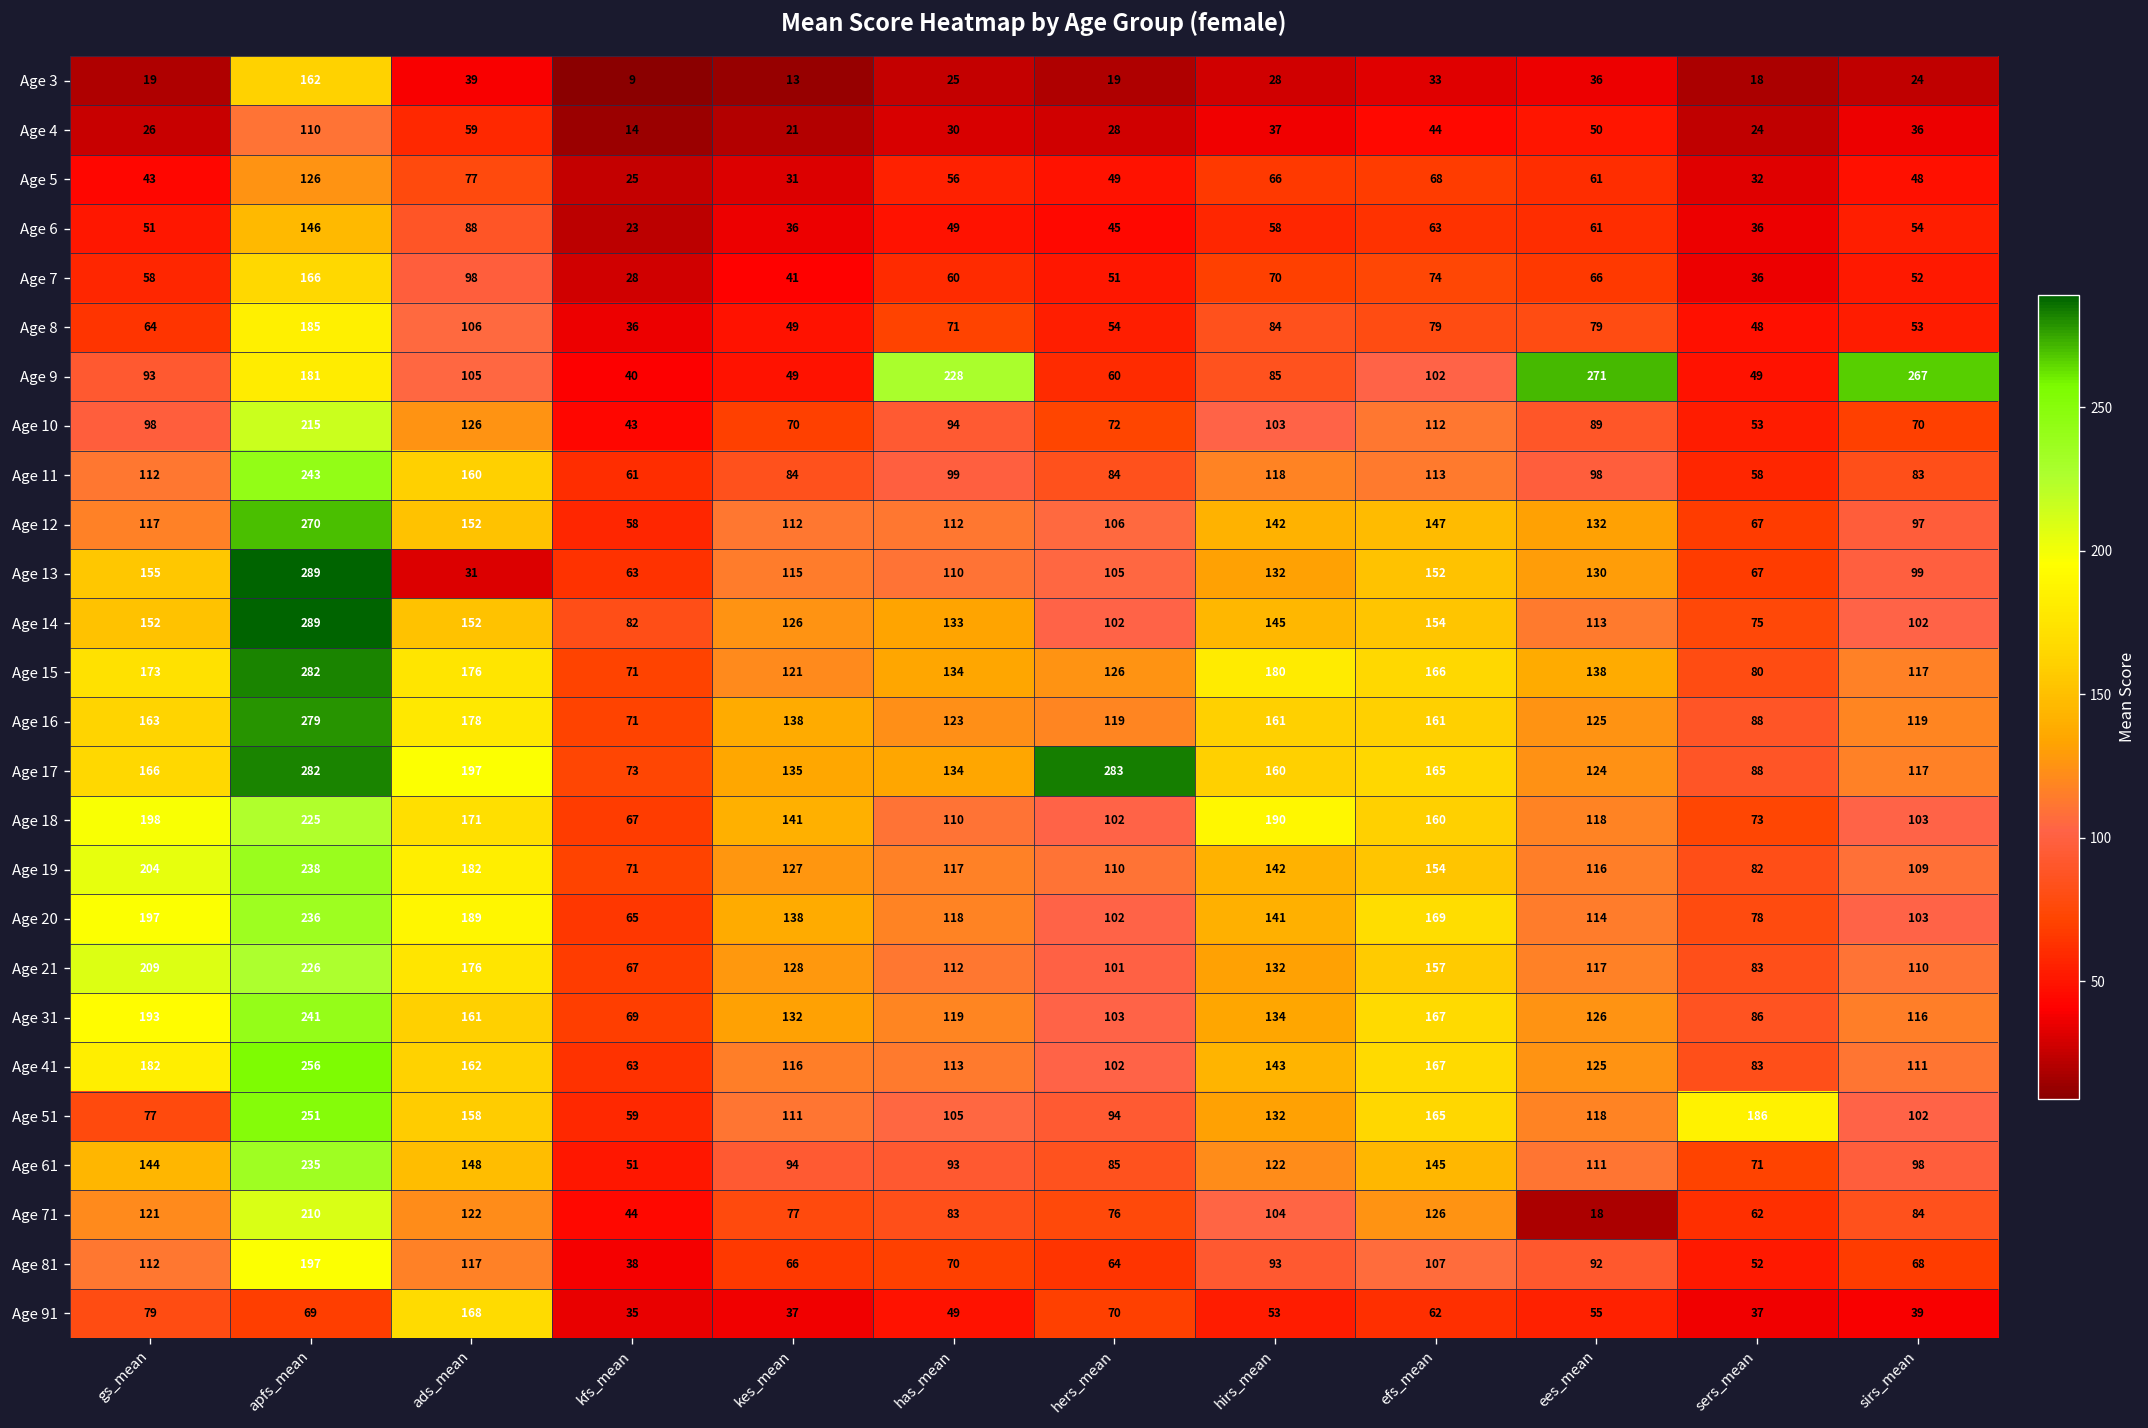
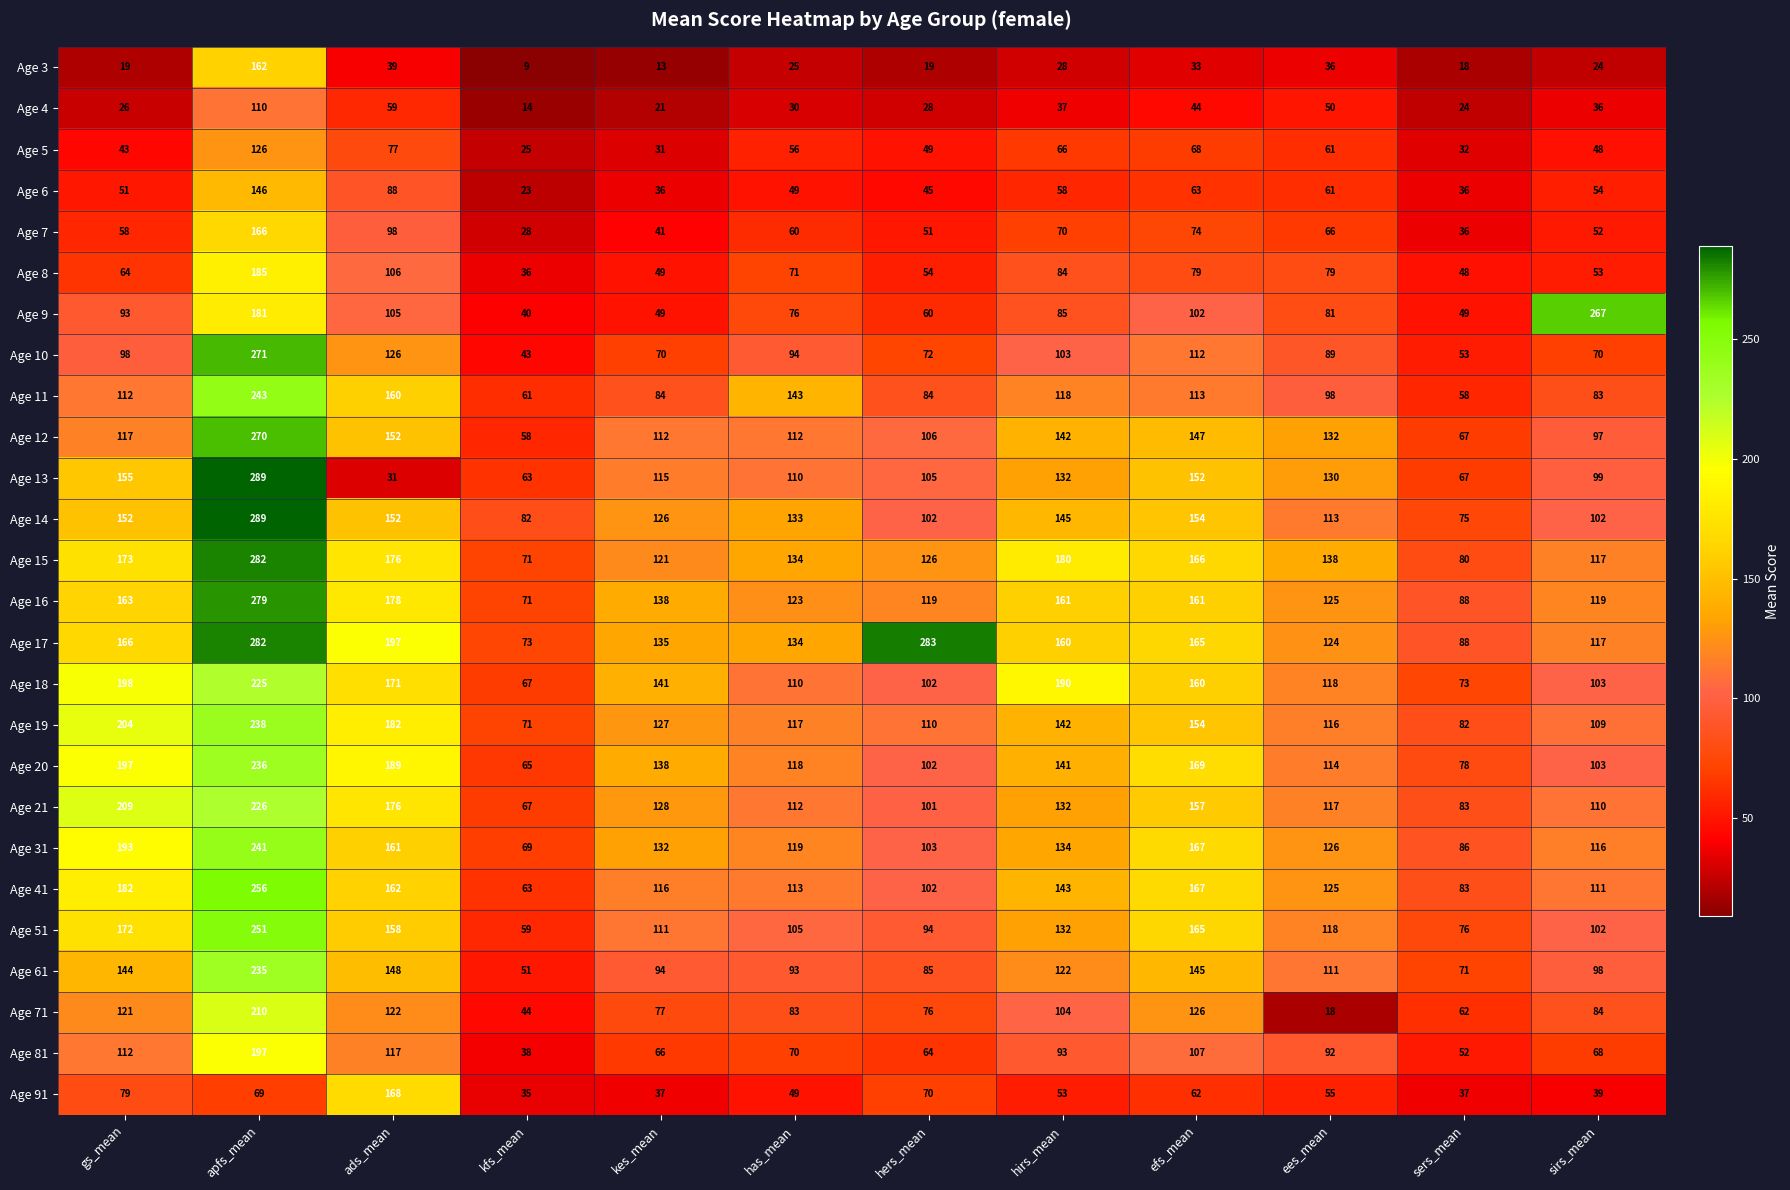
Age 9, has_mean: 228 -> 76
Age 9, ees_mean: 271 -> 81
Age 10, apfs_mean: 215 -> 271
Age 11, has_mean: 99 -> 143
Age 51, gs_mean: 77 -> 172
Age 51, sers_mean: 186 -> 76
